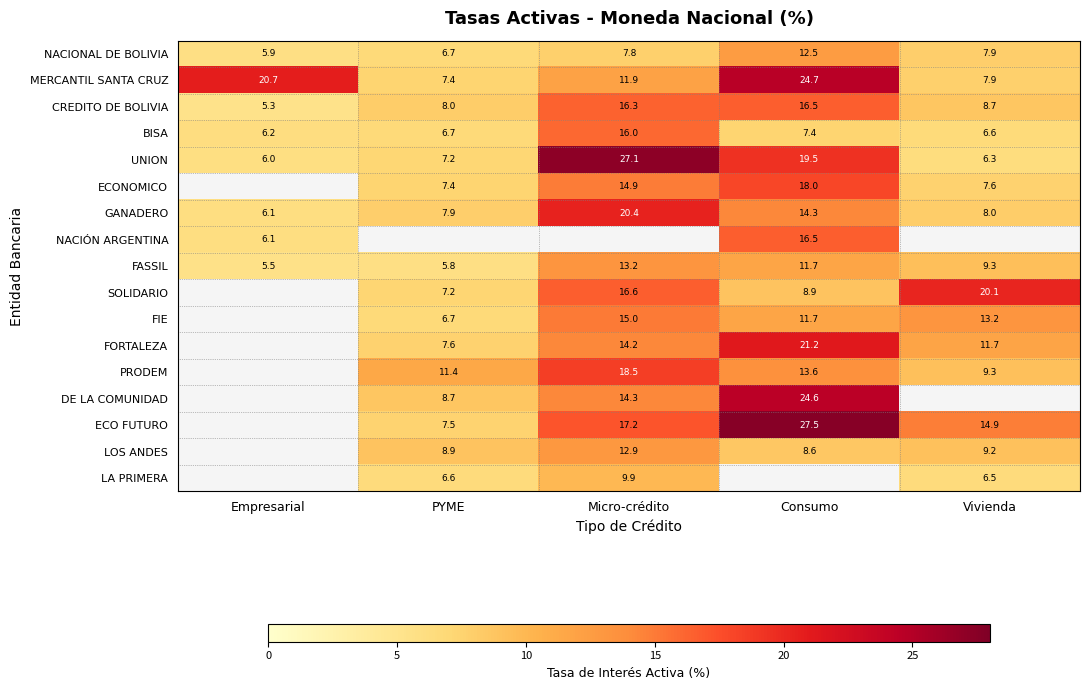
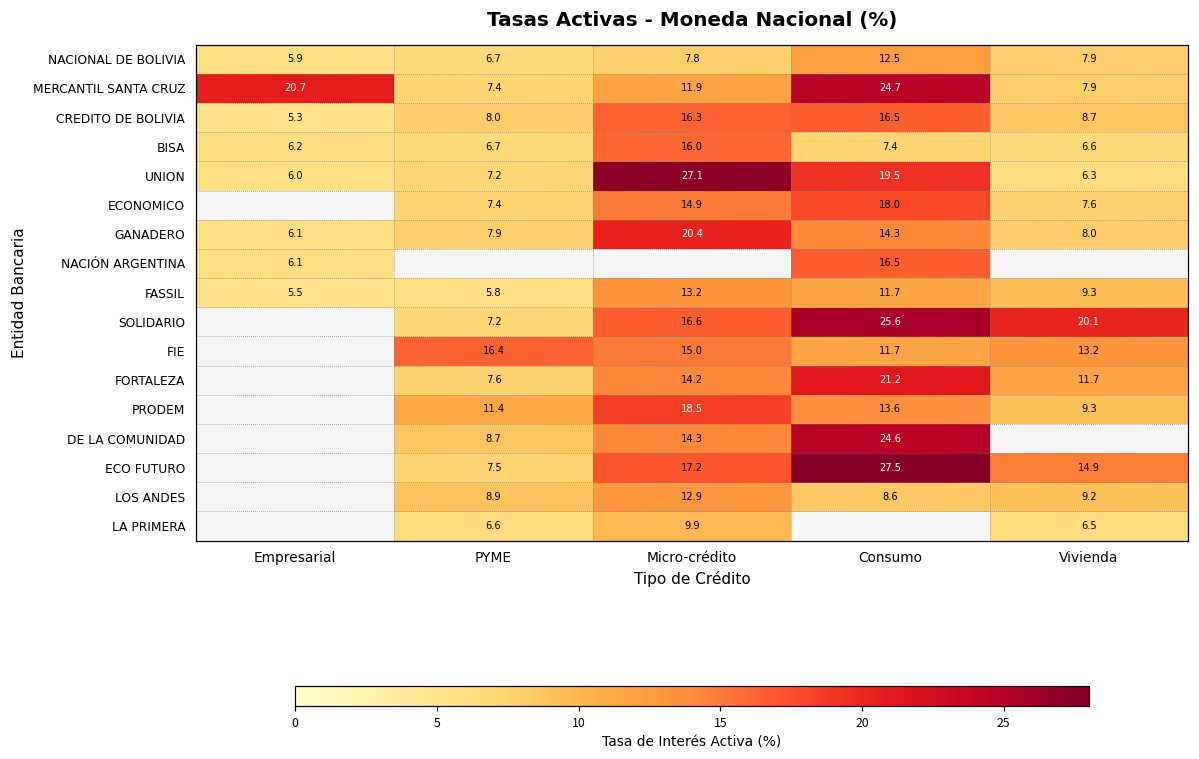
SOLIDARIO, Consumo: 8.9 -> 25.6
FIE, PYME: 6.7 -> 16.4
